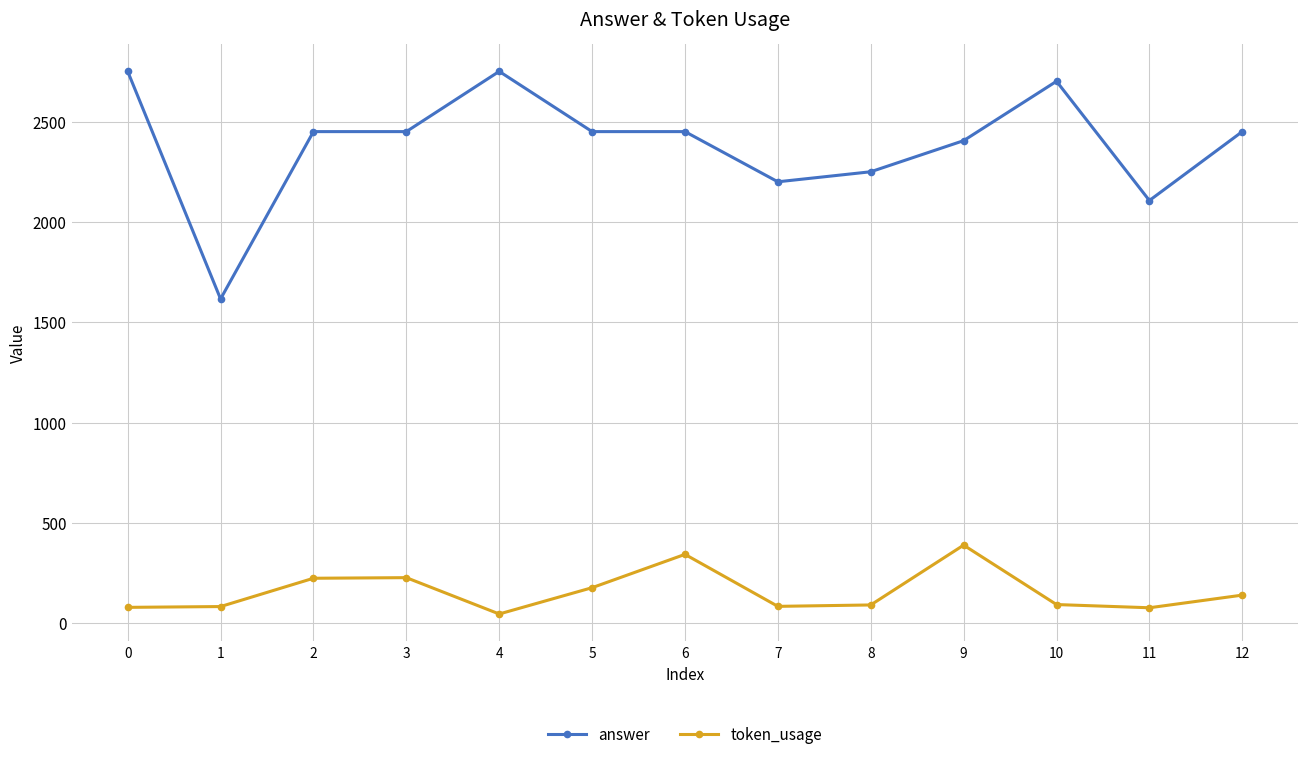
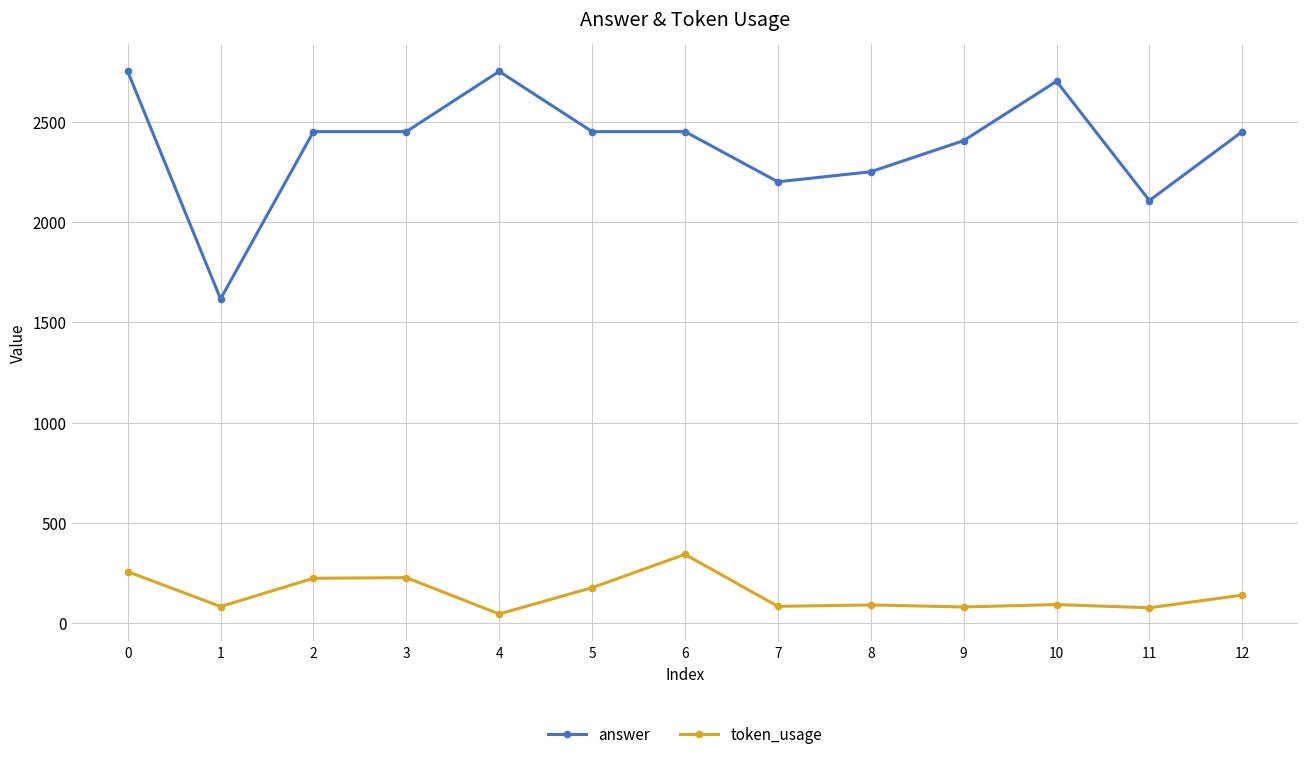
token_usage, 0: 80 -> 260
token_usage, 9: 390 -> 80
